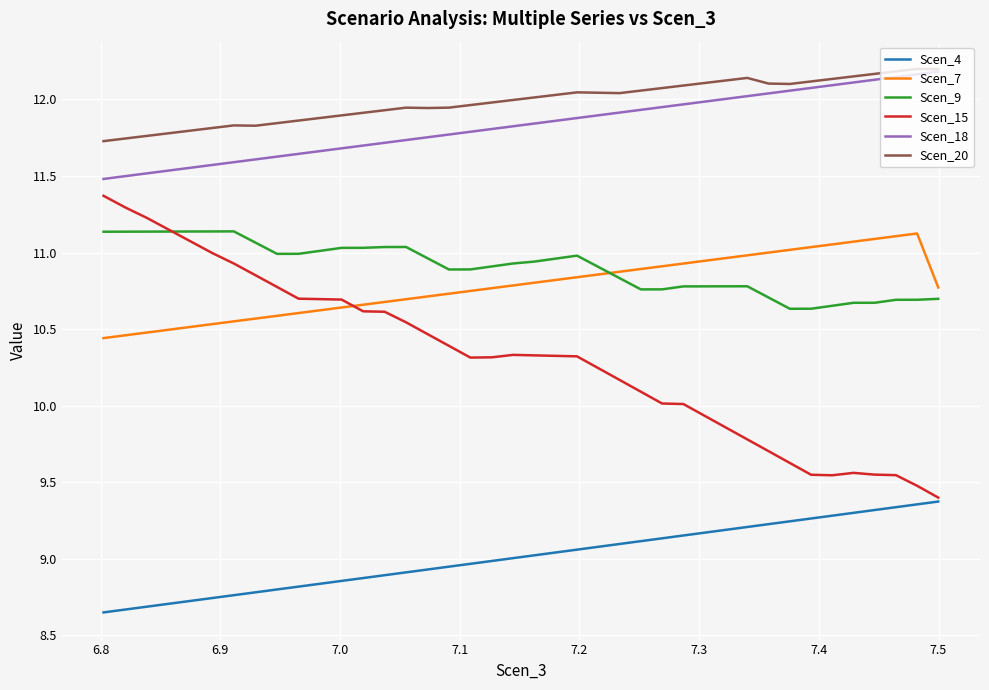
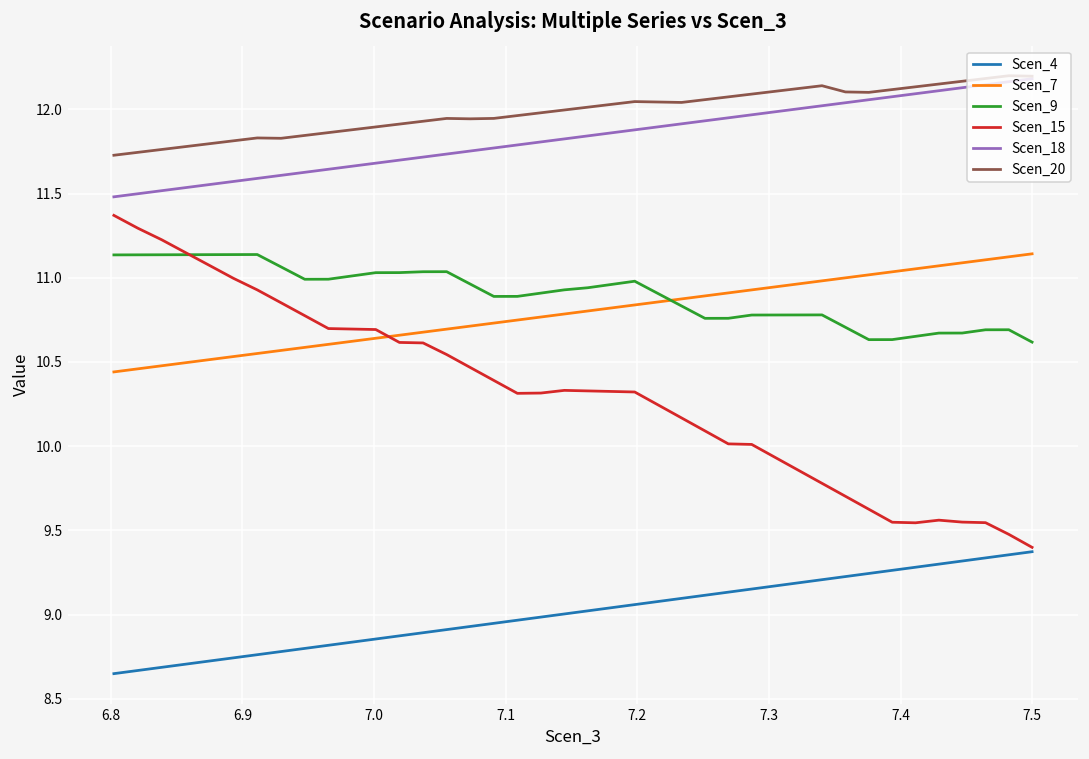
Scen_7, 7.5: 10.77 -> 11.14
Scen_9, 7.5: 10.70 -> 10.62
